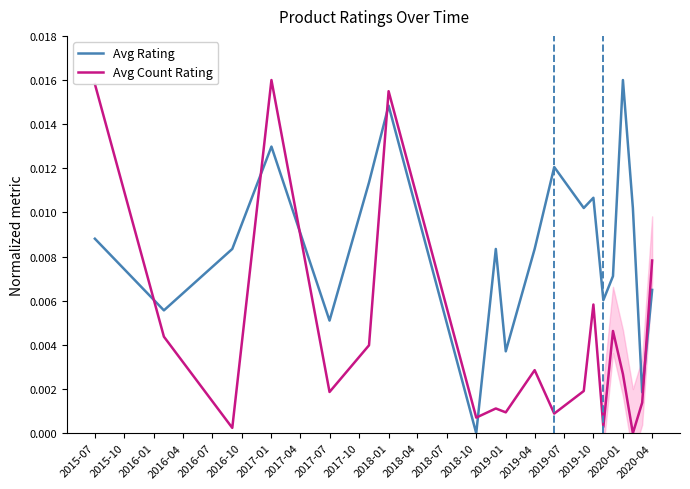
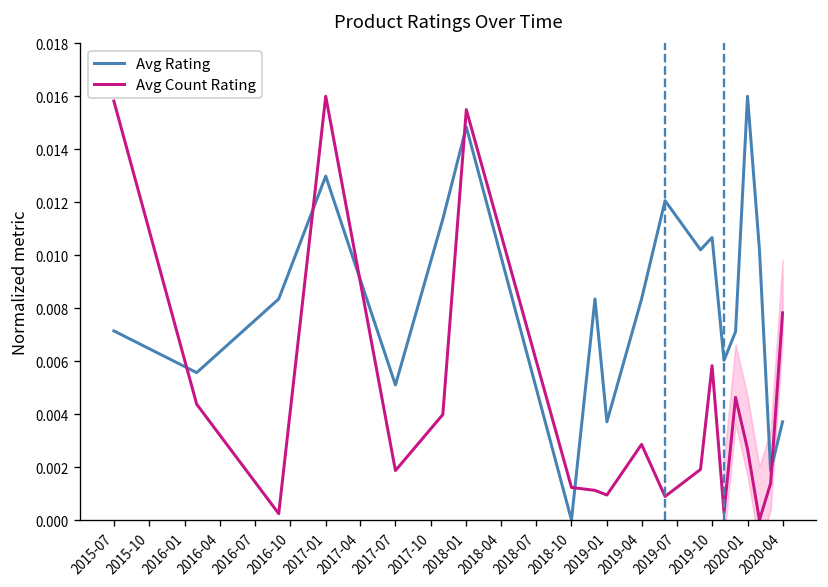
Avg Rating, 2015-07: 0.0088 -> 0.0071
Avg Count Rating, 2018-10: 0.0007 -> 0.0012
Avg Rating, 2020-04: 0.0065 -> 0.0037
